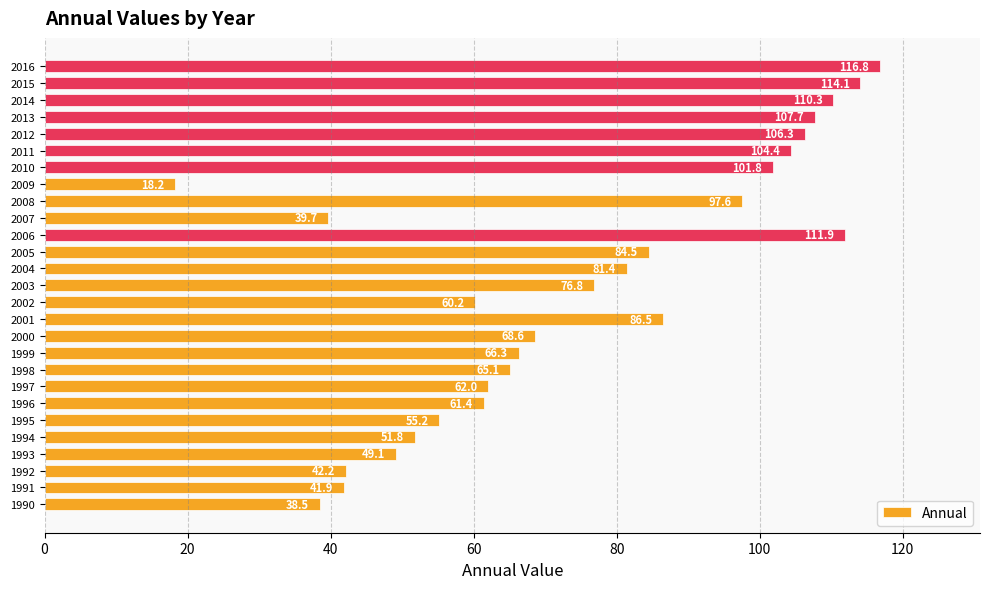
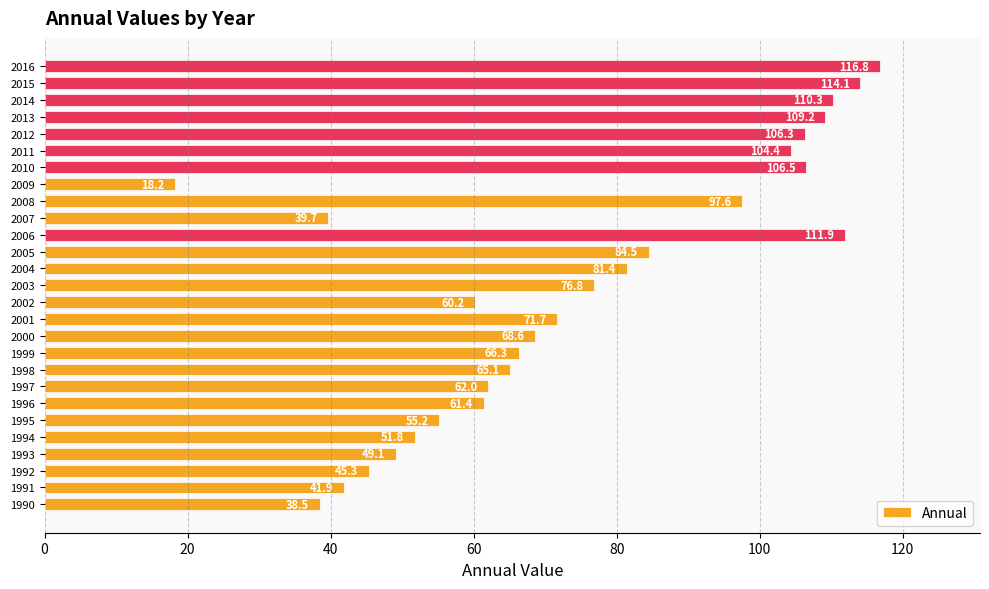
2013: 107.7 -> 109.2
2010: 101.8 -> 106.5
2001: 86.5 -> 71.7
1992: 42.2 -> 45.3
